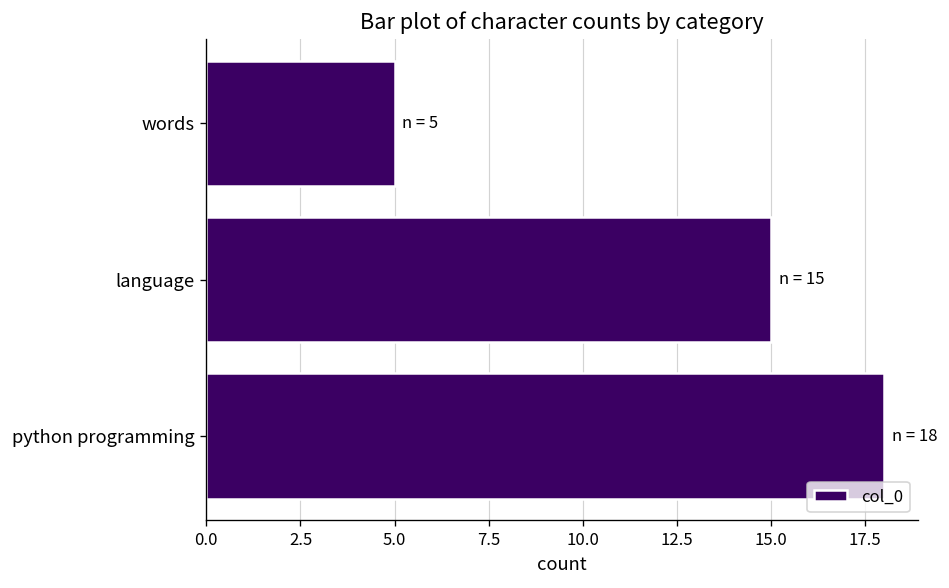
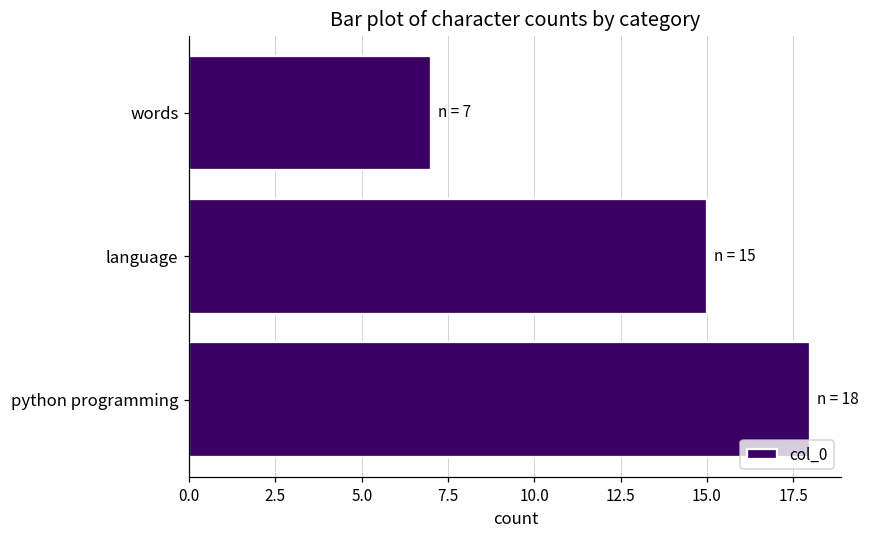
words: 5 -> 7
